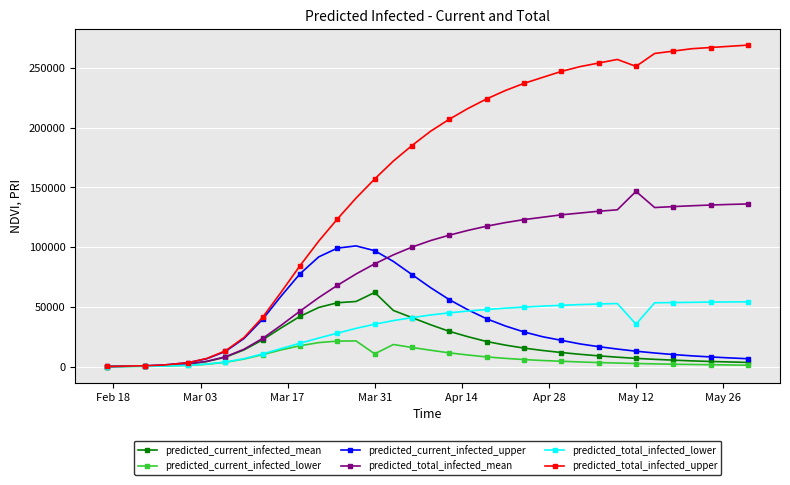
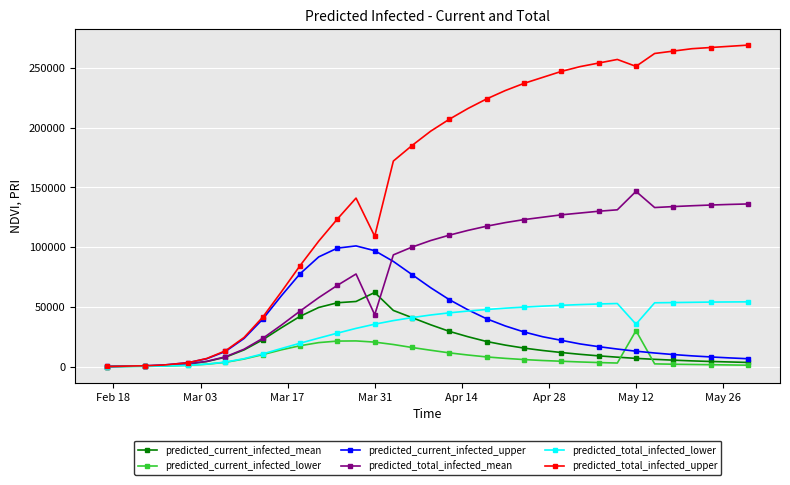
predicted_current_infected_lower, Mar 31: 11000 -> 21000
predicted_total_infected_mean, Mar 31: 86000 -> 43000
predicted_total_infected_upper, Mar 31: 157000 -> 109000
predicted_current_infected_lower, May 12: 3000 -> 30000
